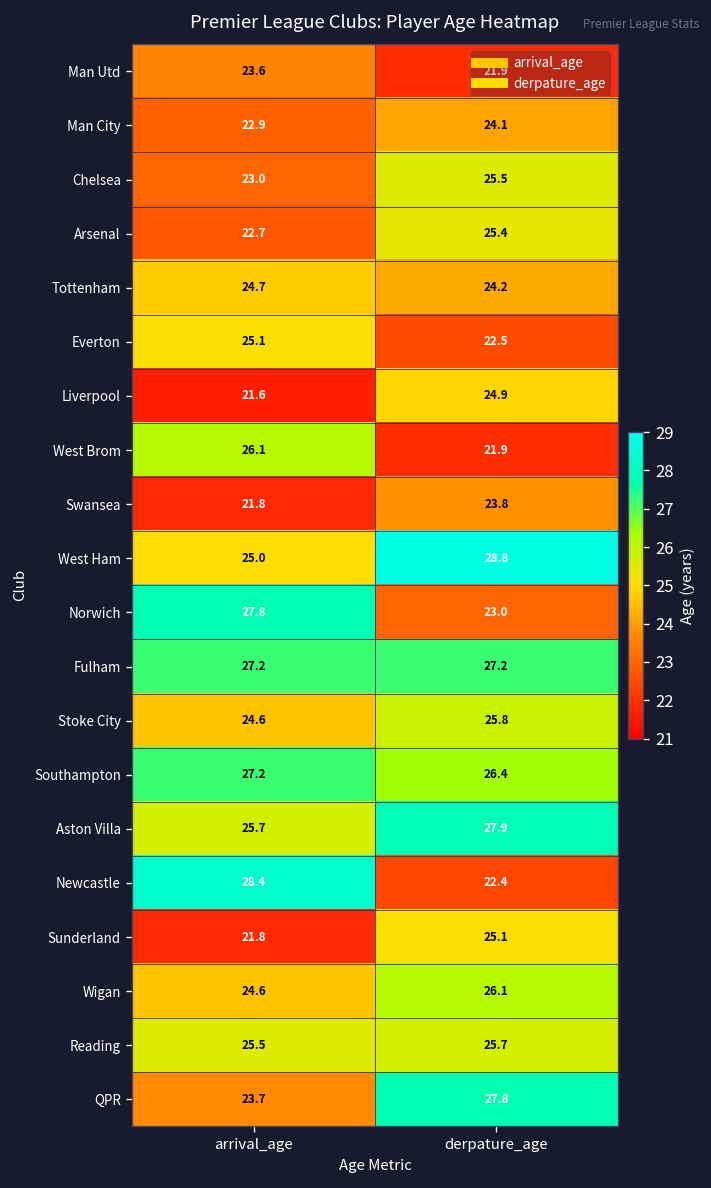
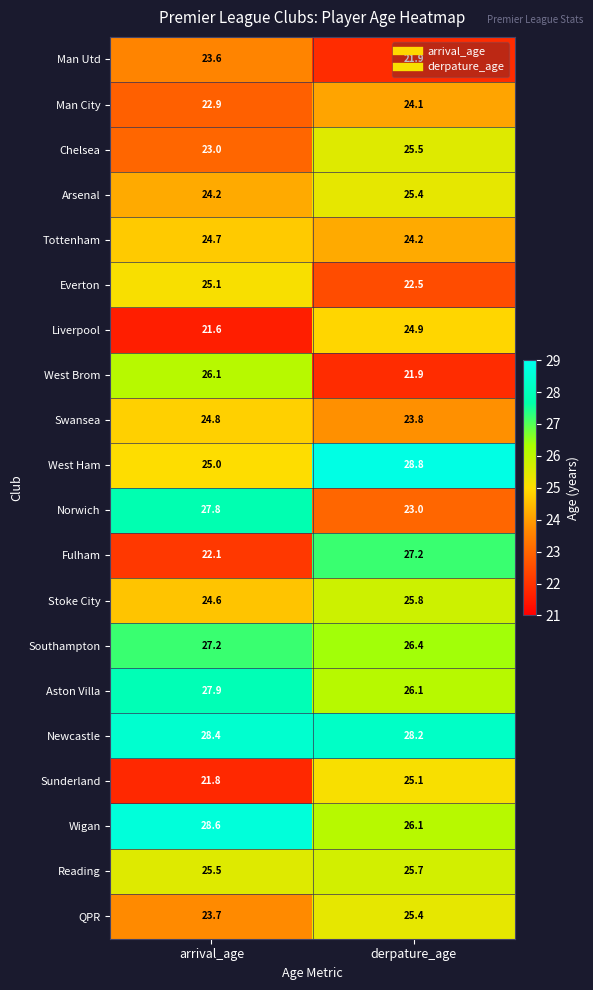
Arsenal, arrival_age: 22.7 -> 24.2
Swansea, arrival_age: 21.8 -> 24.8
Fulham, arrival_age: 27.2 -> 22.1
Aston Villa, arrival_age: 25.7 -> 27.9
Aston Villa, derpature_age: 27.9 -> 26.1
Newcastle, derpature_age: 22.4 -> 28.2
Wigan, arrival_age: 24.6 -> 28.6
QPR, derpature_age: 27.8 -> 25.4
